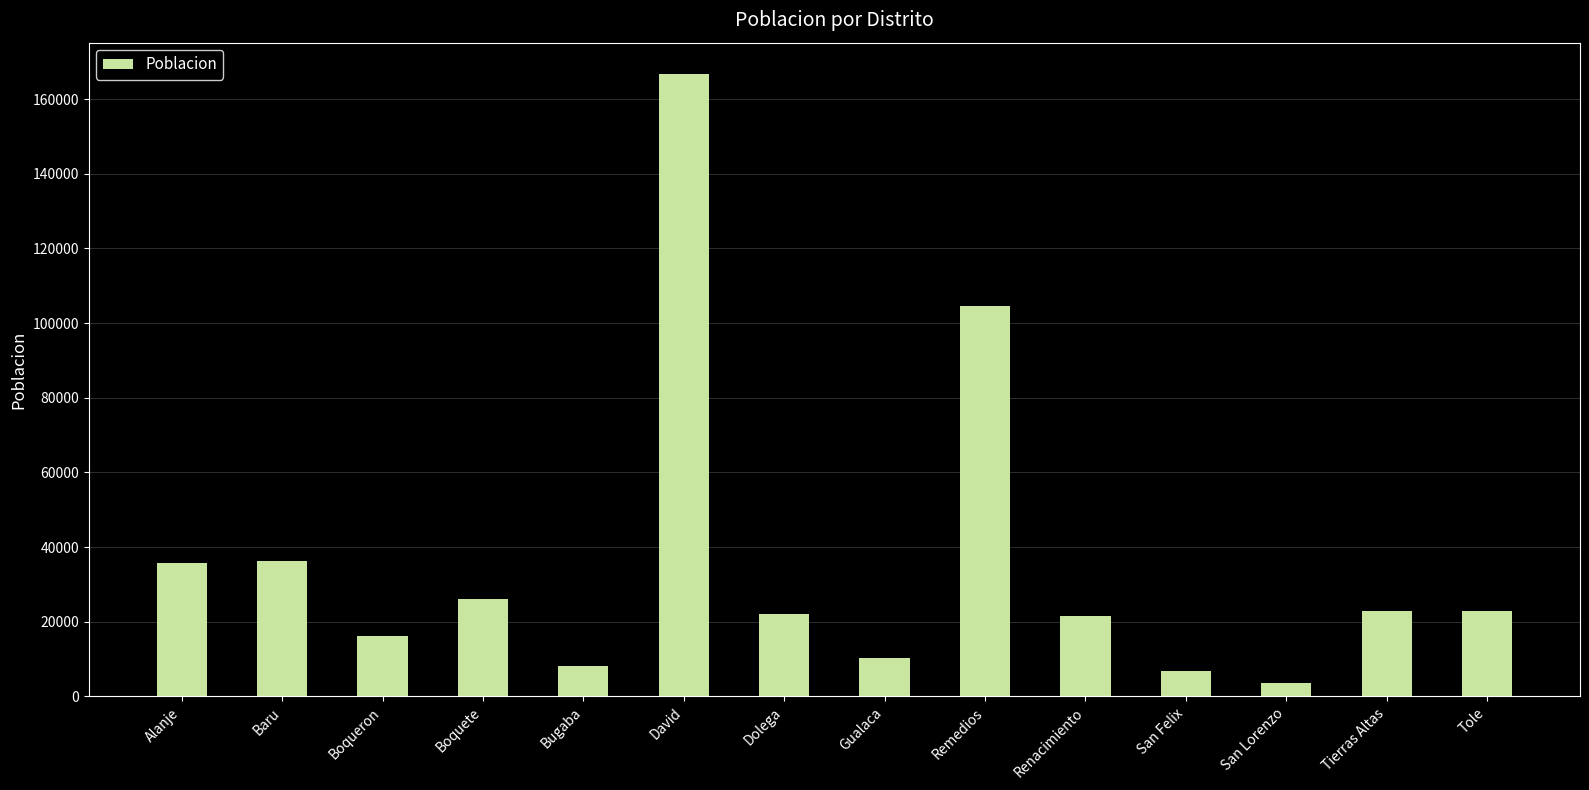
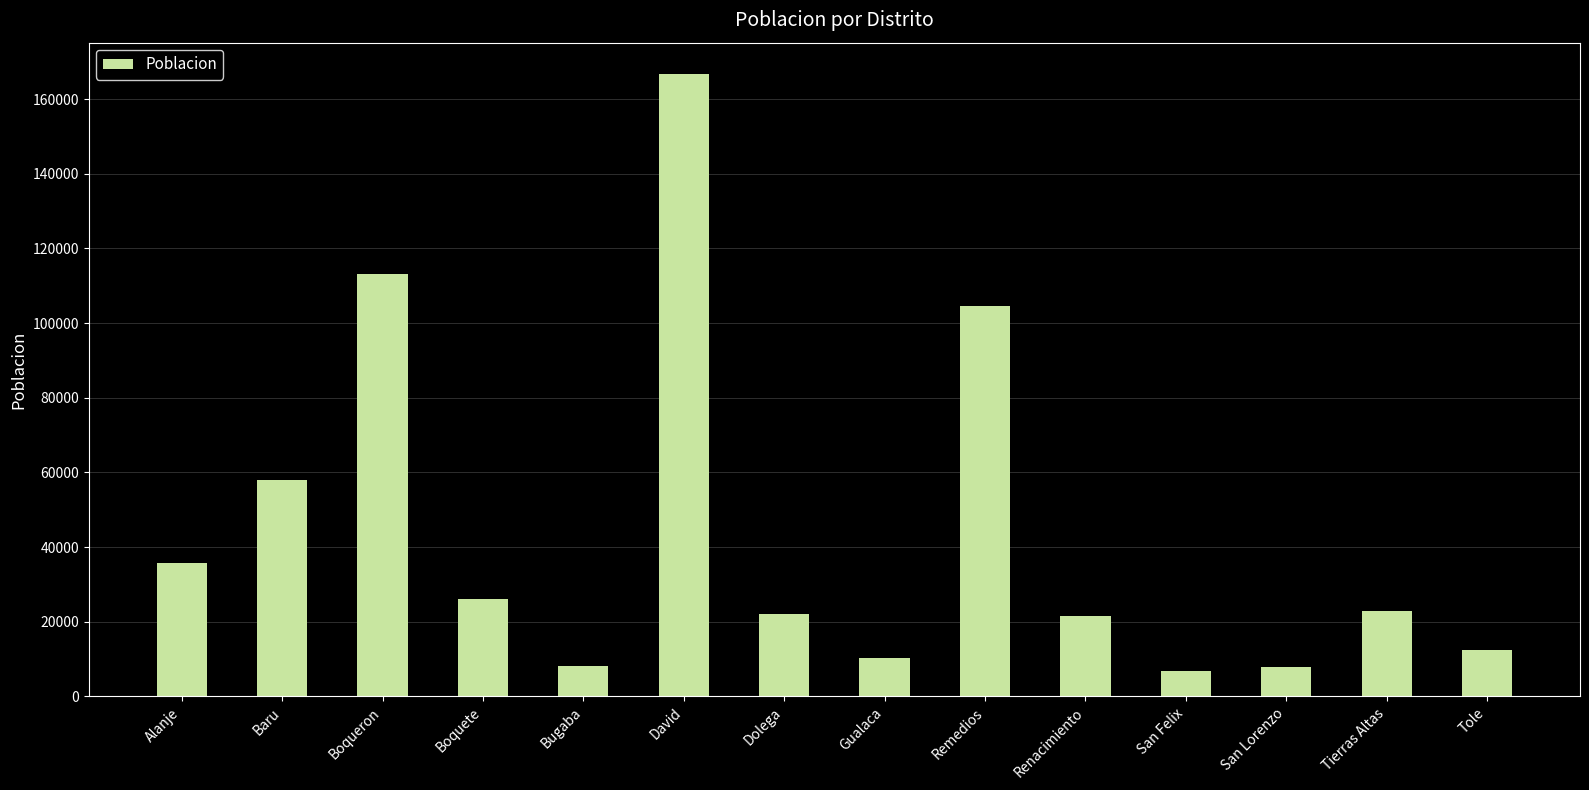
Baru: 36000 -> 58000
Boqueron: 16000 -> 113000
San Lorenzo: 4000 -> 8000
Tole: 23000 -> 13000
